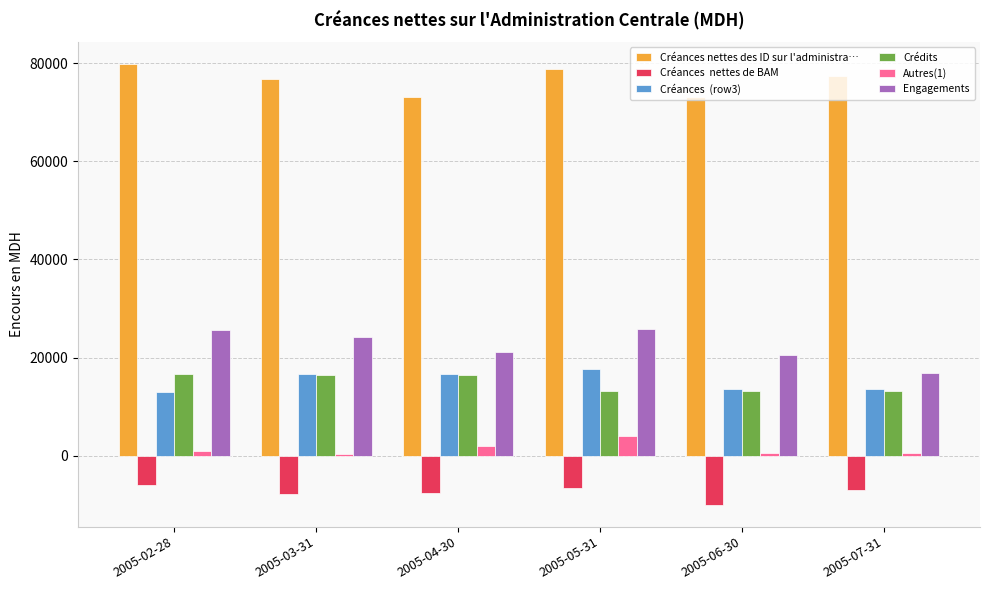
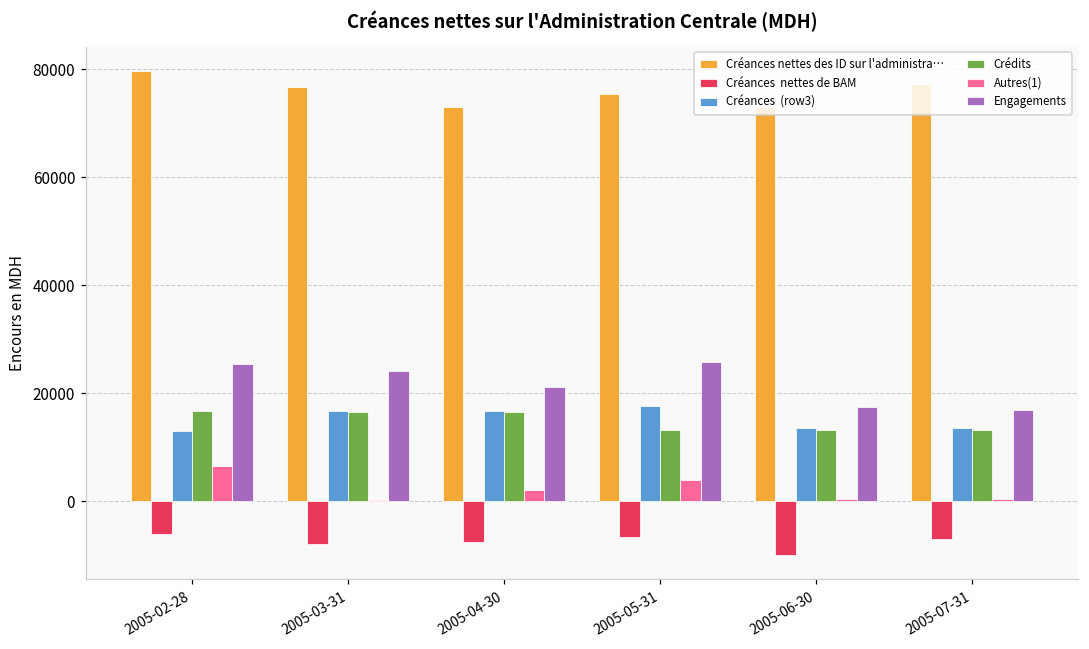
Autres(1), 2005-02-28: 1000 -> 7000
Créances nettes des ID sur l'administra…, 2005-05-31: 79000 -> 75000
Engagements, 2005-06-30: 21000 -> 17000
